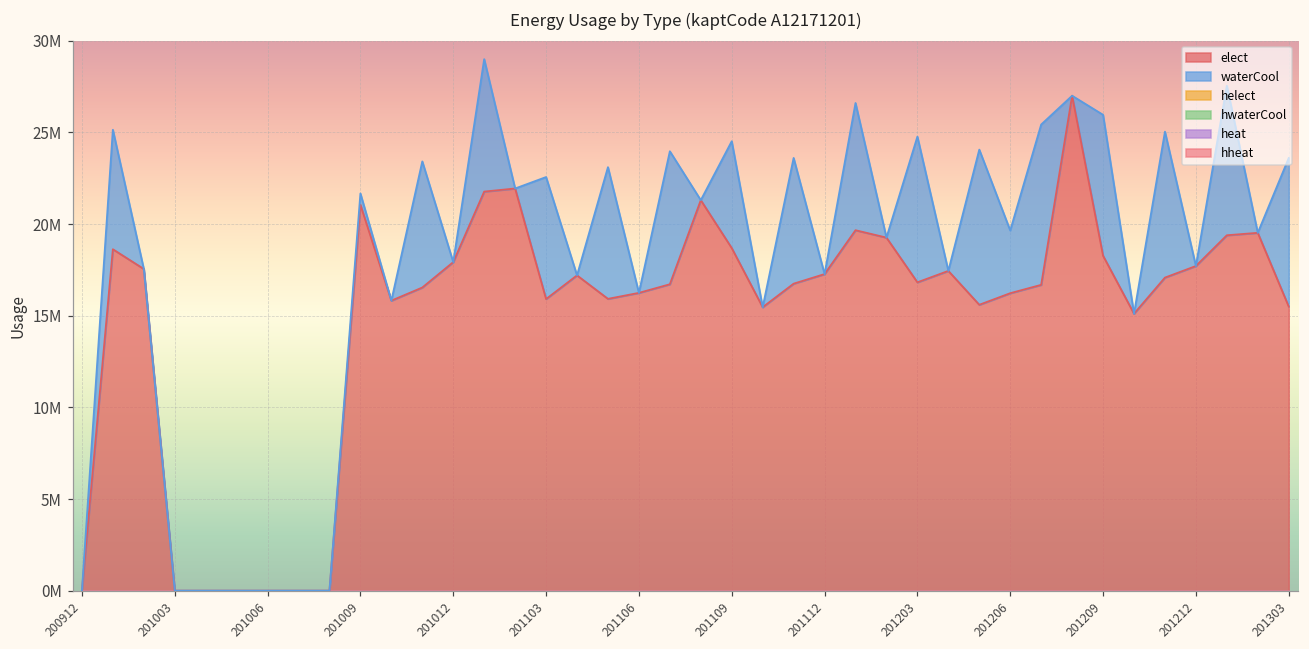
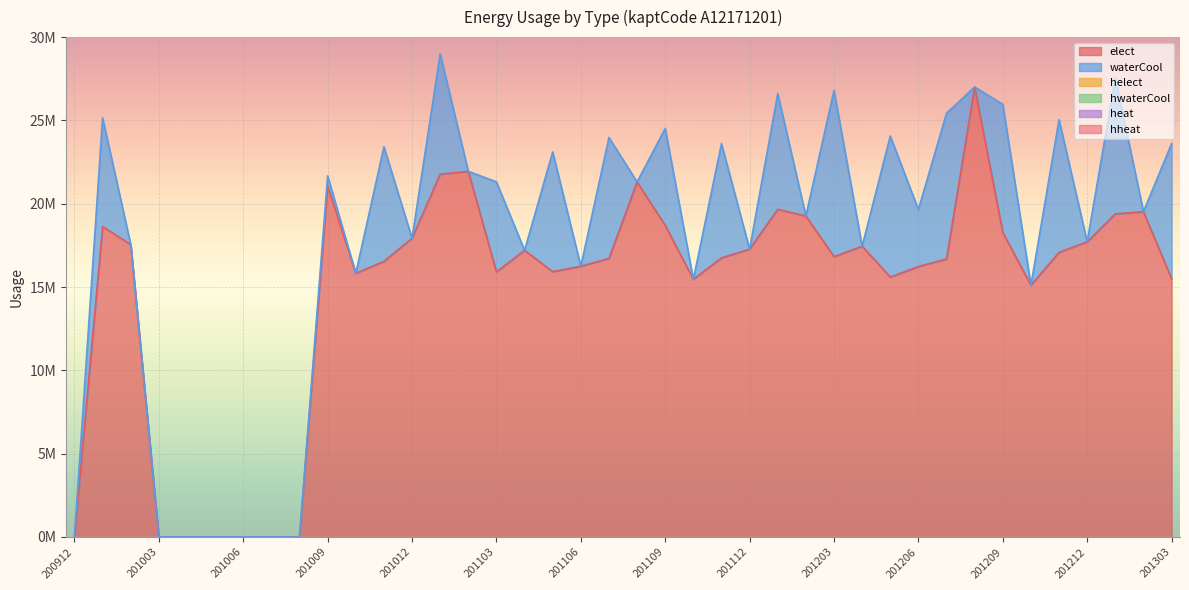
waterCool, 201103: 6700000 -> 5400000
waterCool, 201203: 7900000 -> 10000000
